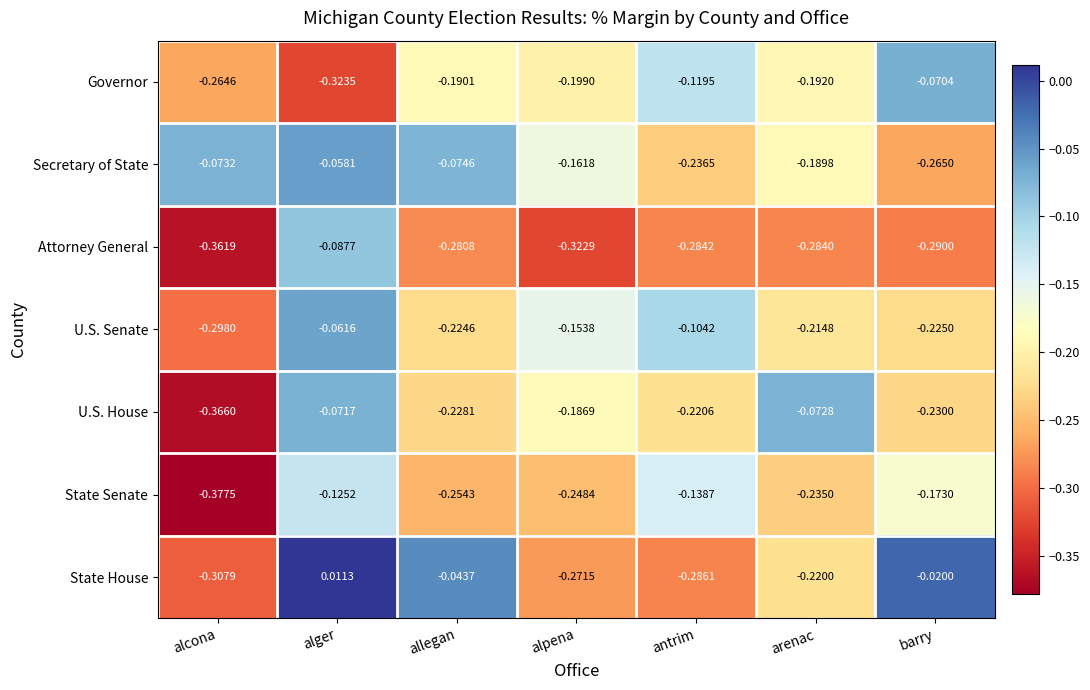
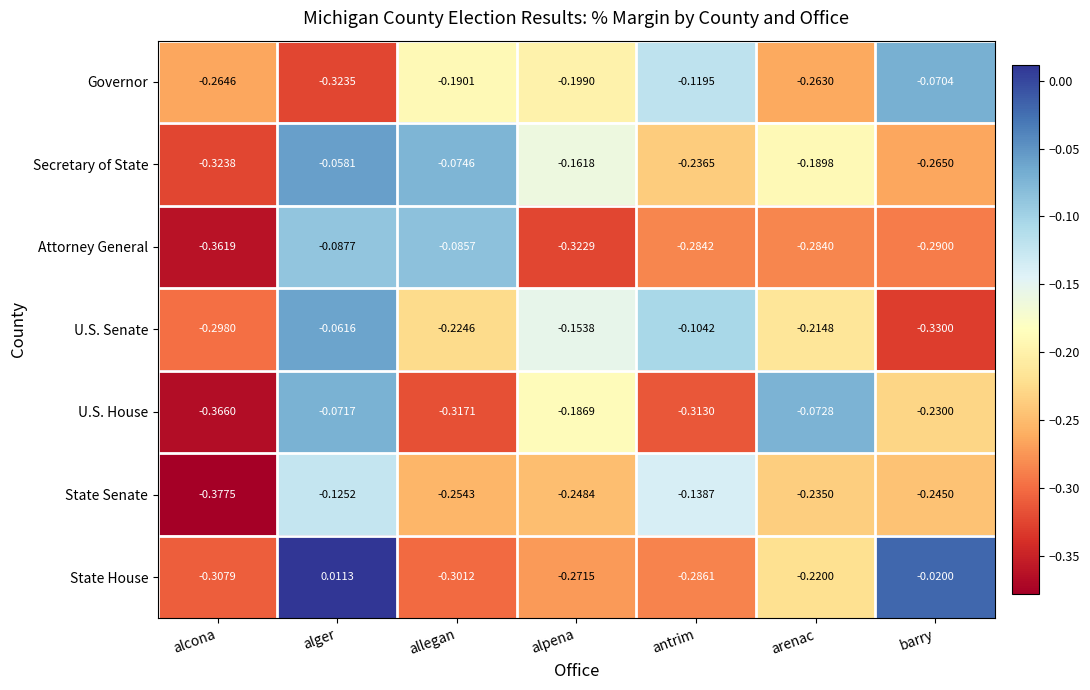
Governor, arenac: -0.1920 -> -0.2630
Secretary of State, alcona: -0.0732 -> -0.3238
Attorney General, allegan: -0.2808 -> -0.0857
U.S. Senate, barry: -0.2250 -> -0.3300
U.S. House, allegan: -0.2281 -> -0.3171
U.S. House, antrim: -0.2206 -> -0.3130
State Senate, barry: -0.1730 -> -0.2450
State House, allegan: -0.0437 -> -0.3012
